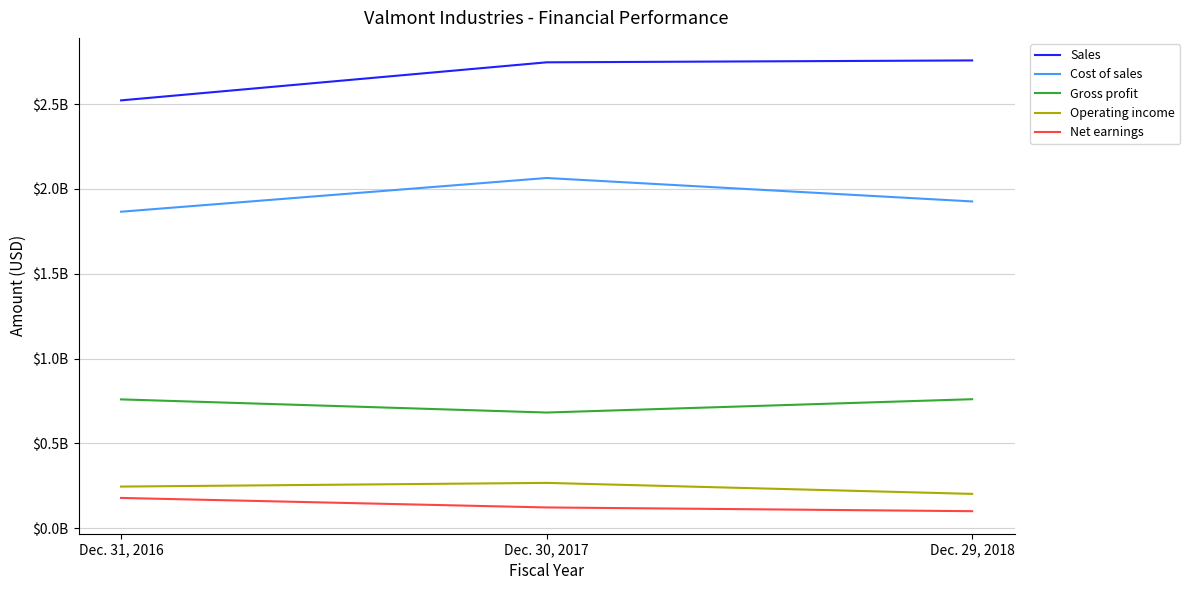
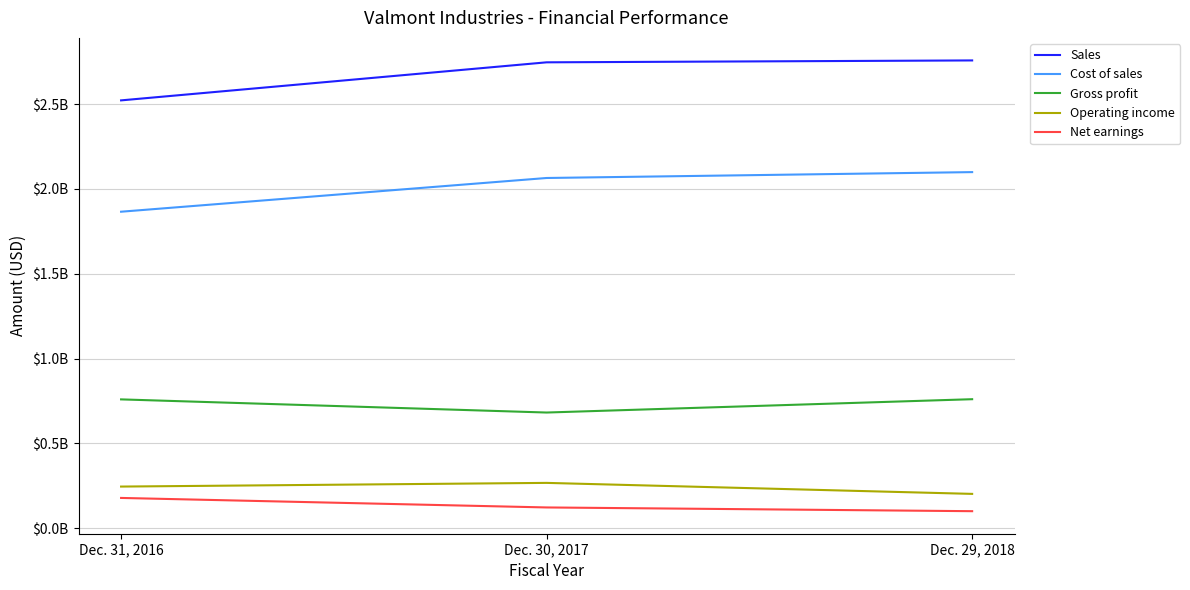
Cost of sales, Dec. 29, 2018: $1930000000 -> $2100000000
